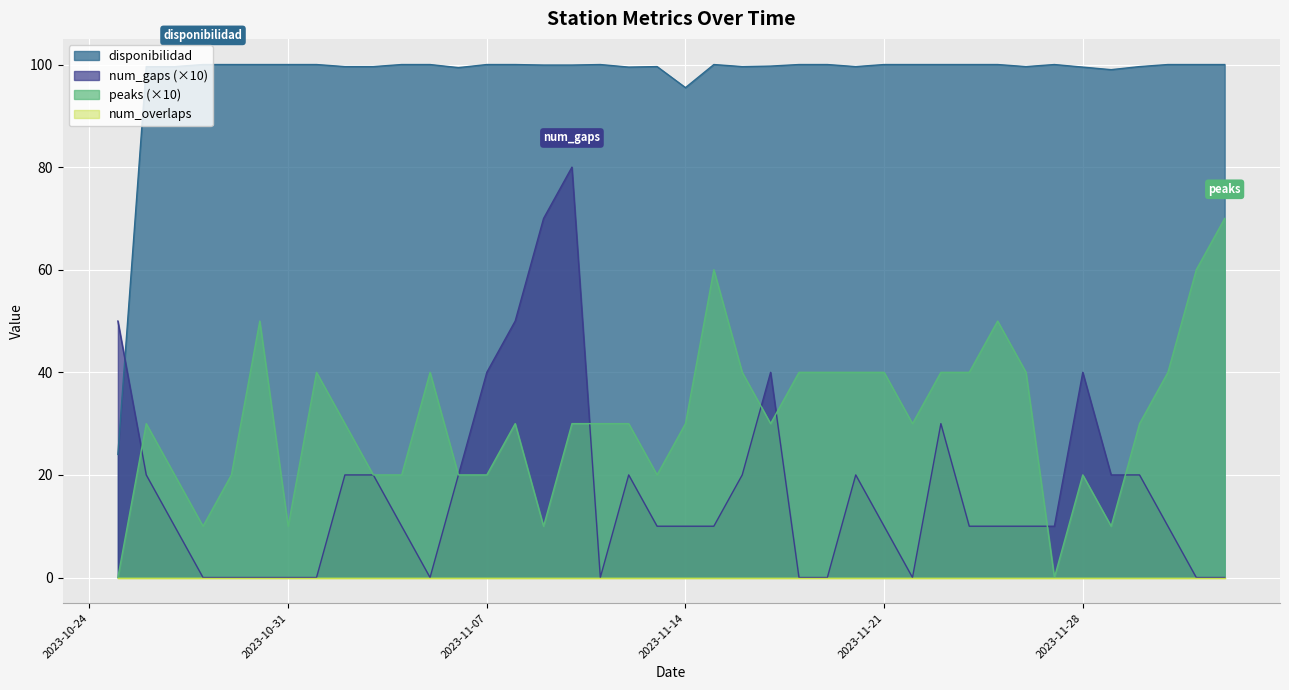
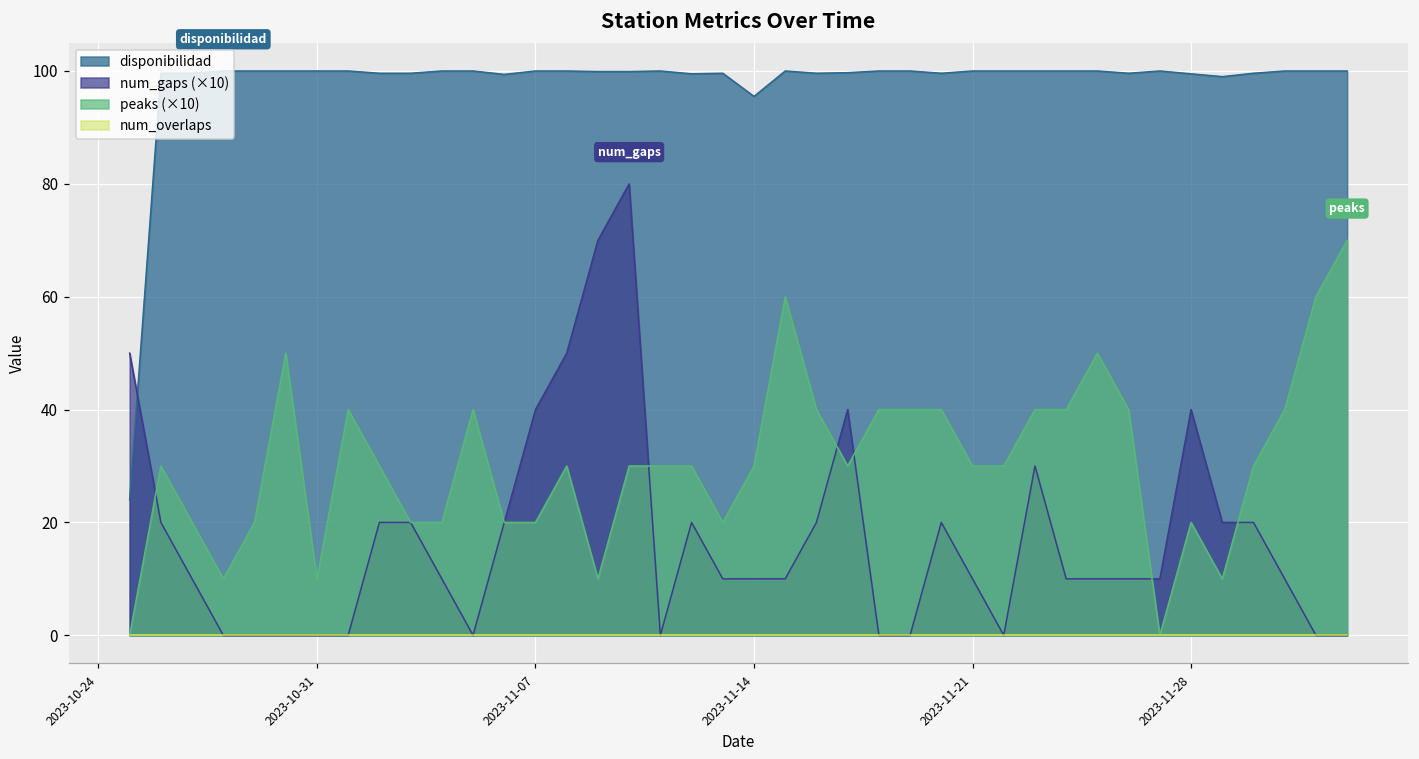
peaks (×10), 2023-11-21: 40 -> 30
